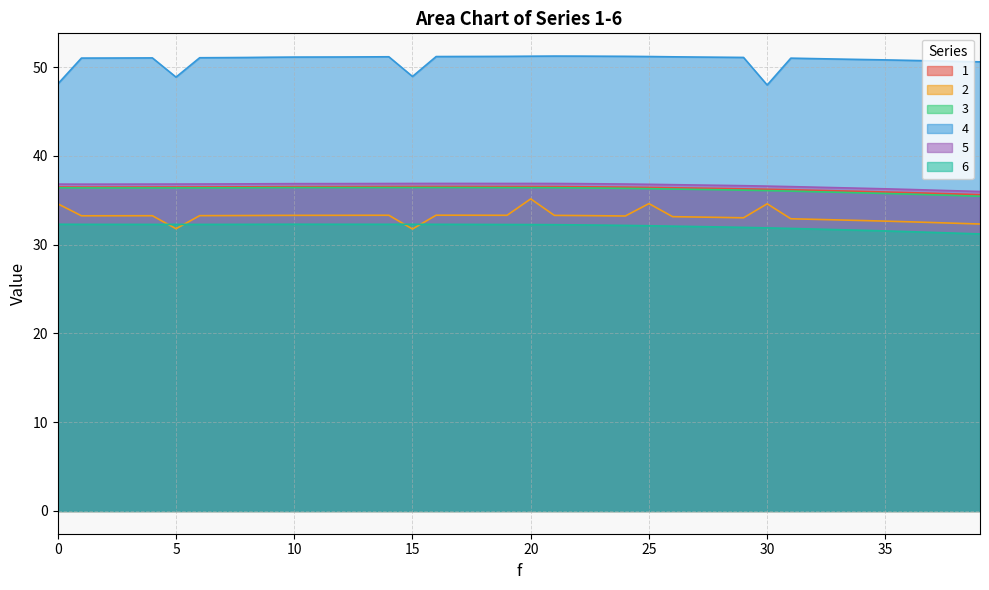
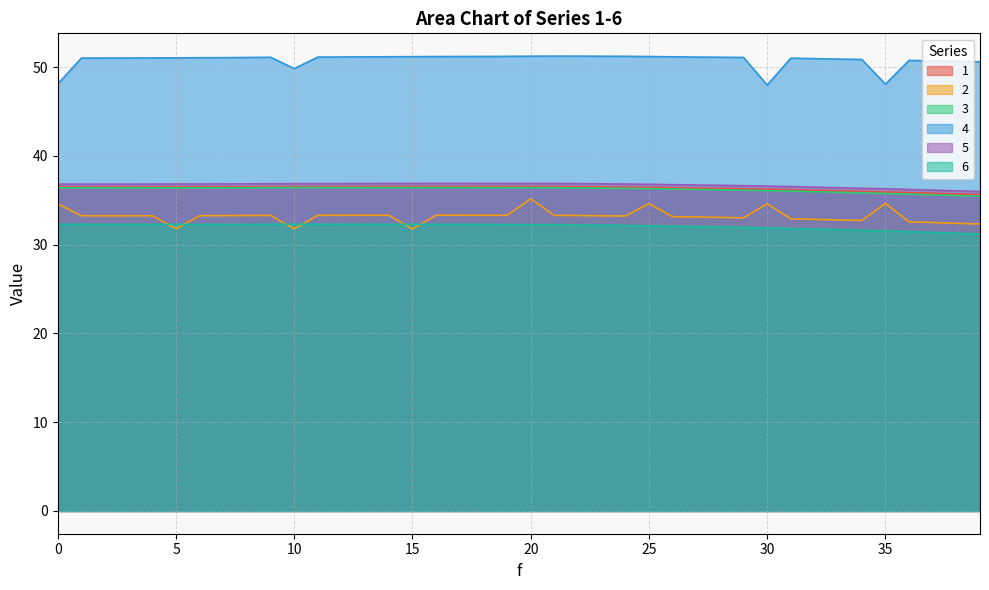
4, 5: 49 -> 51
2, 10: 33 -> 32
4, 10: 51 -> 50
4, 15: 49 -> 51
2, 35: 33 -> 35
4, 35: 51 -> 48
